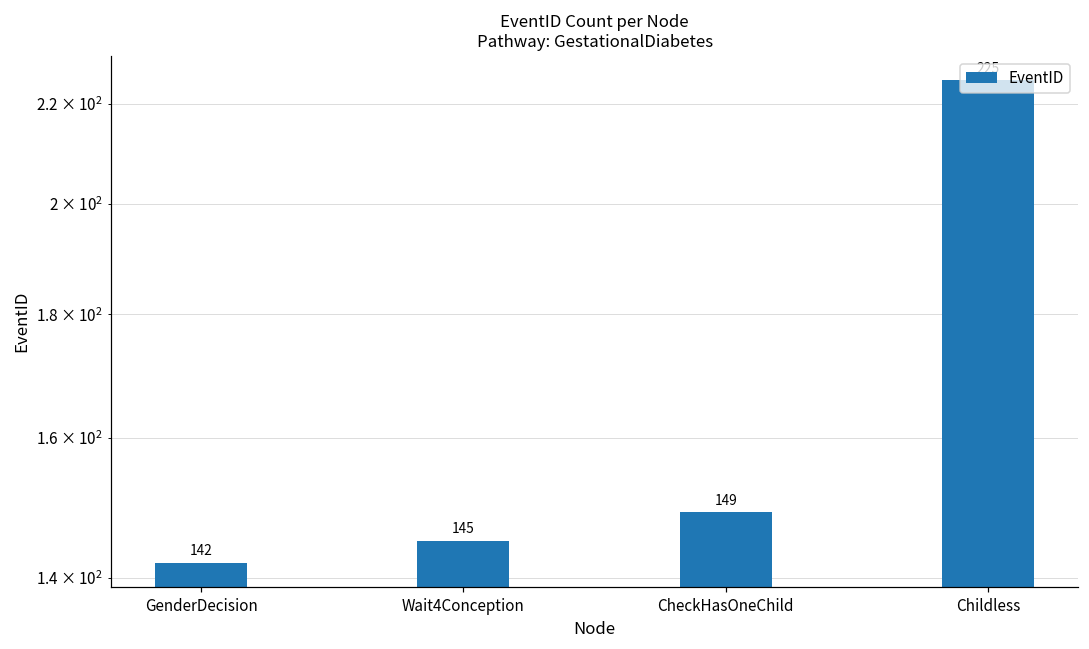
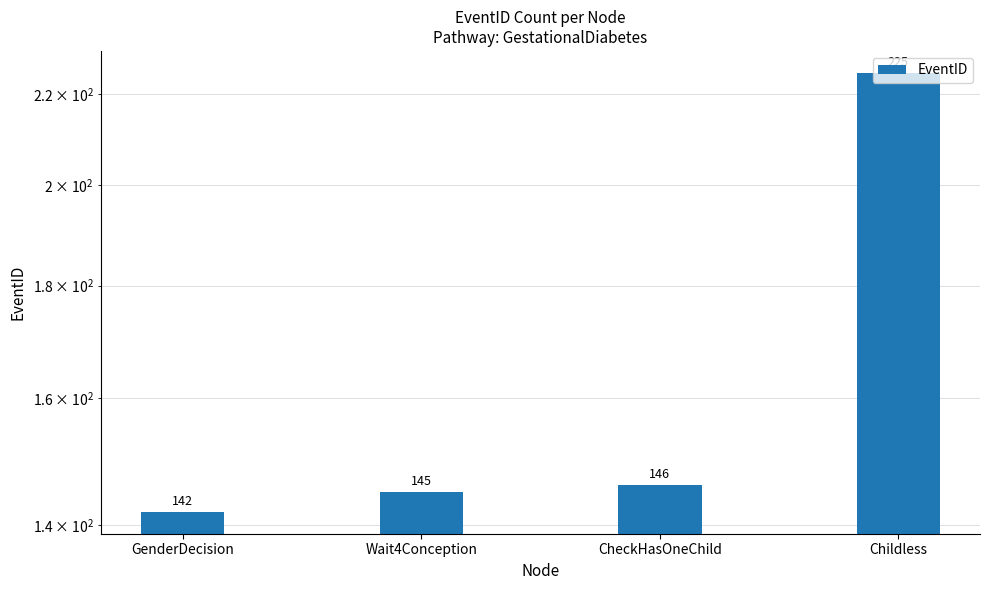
CheckHasOneChild: 149 -> 146
